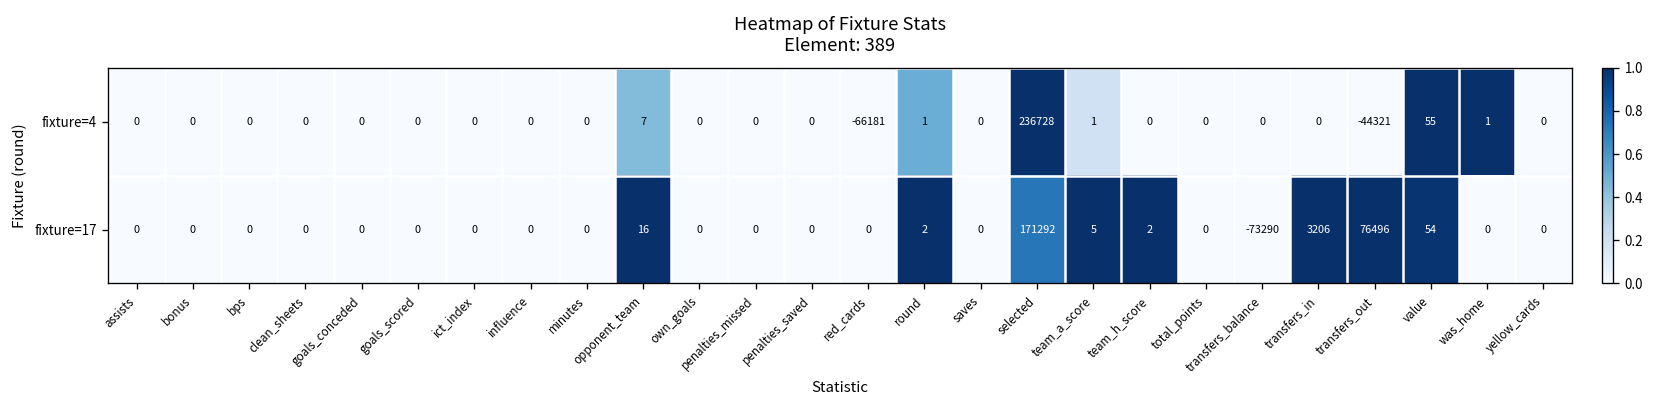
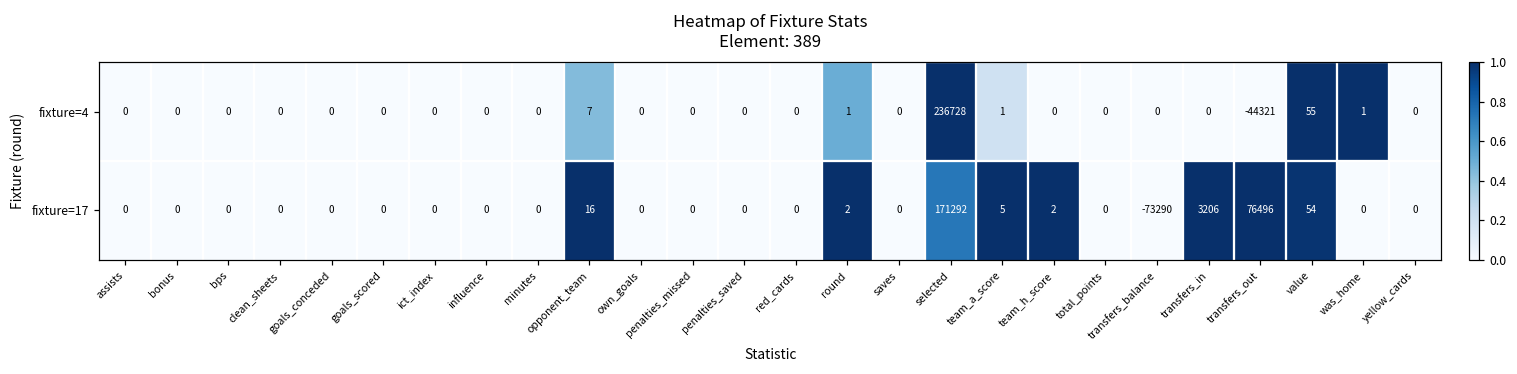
fixture=4, red_cards: -66181 -> 0
